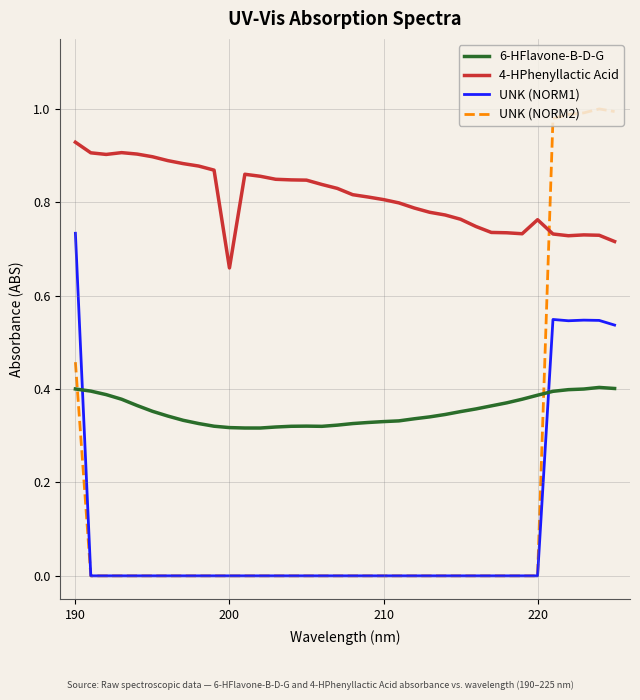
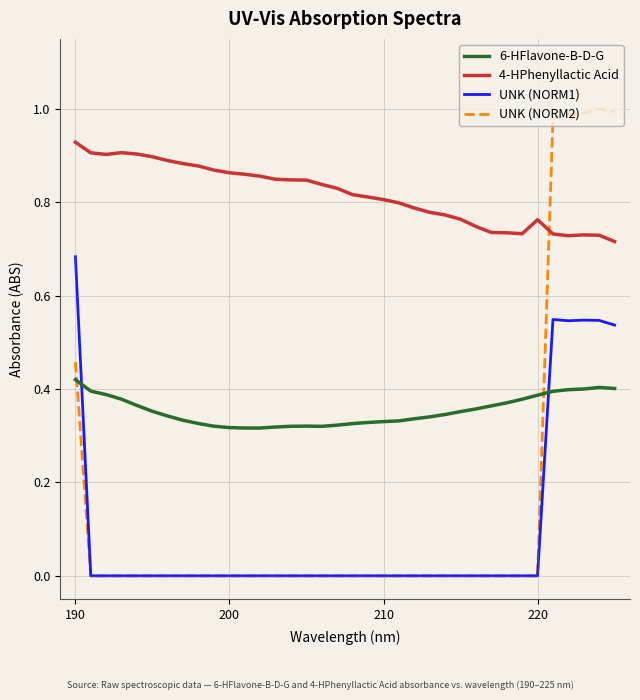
6-HFlavone-B-D-G, 190: 0.40 -> 0.42
UNK (NORM1), 190: 0.73 -> 0.68
4-HPhenyllactic Acid, 200: 0.66 -> 0.86
